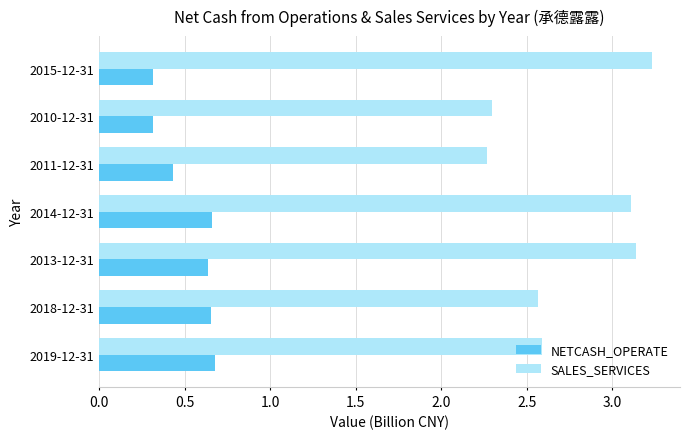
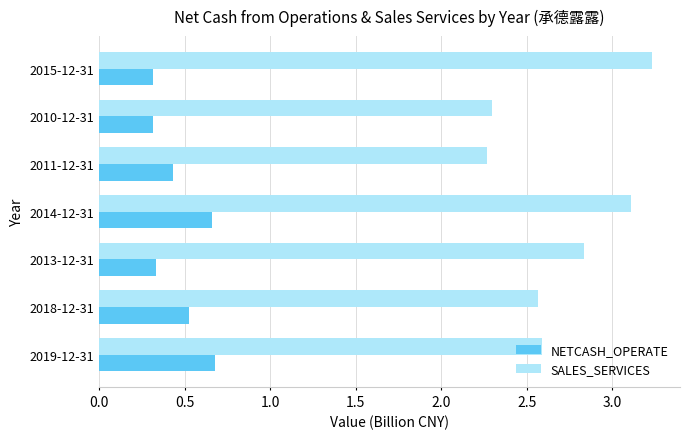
SALES_SERVICES, 2013-12-31: 3.14 -> 2.84
NETCASH_OPERATE, 2013-12-31: 0.63 -> 0.33
NETCASH_OPERATE, 2018-12-31: 0.65 -> 0.52
